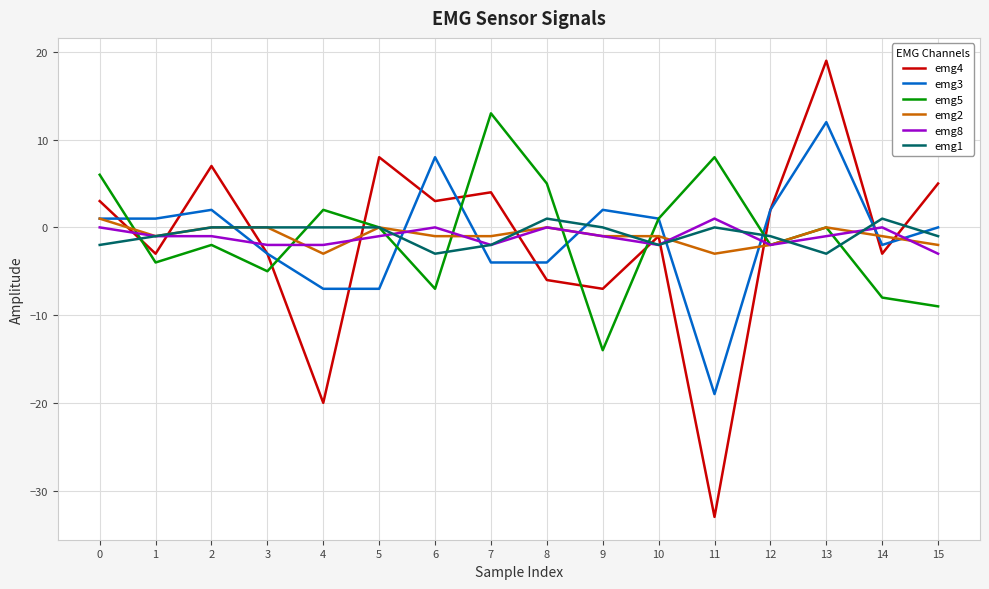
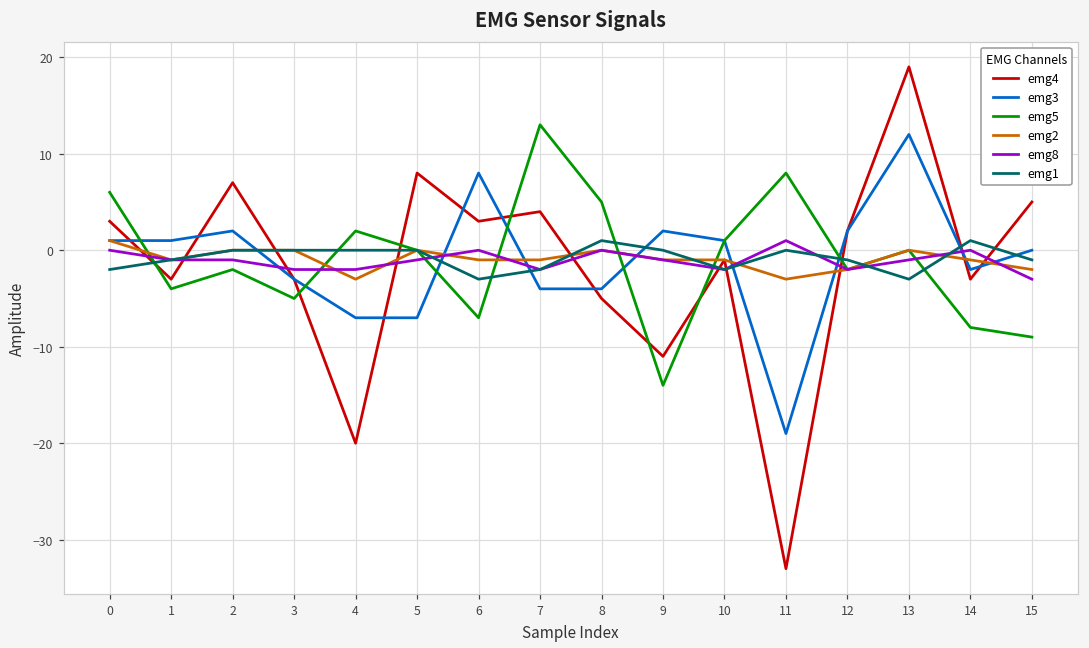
emg4, 8: -6 -> -5
emg4, 9: -7 -> -11
